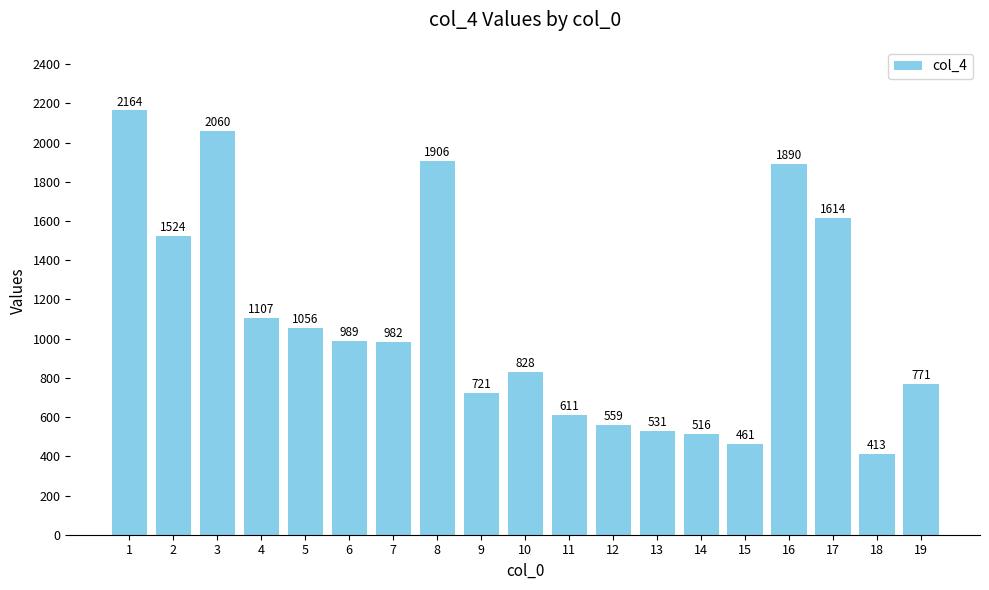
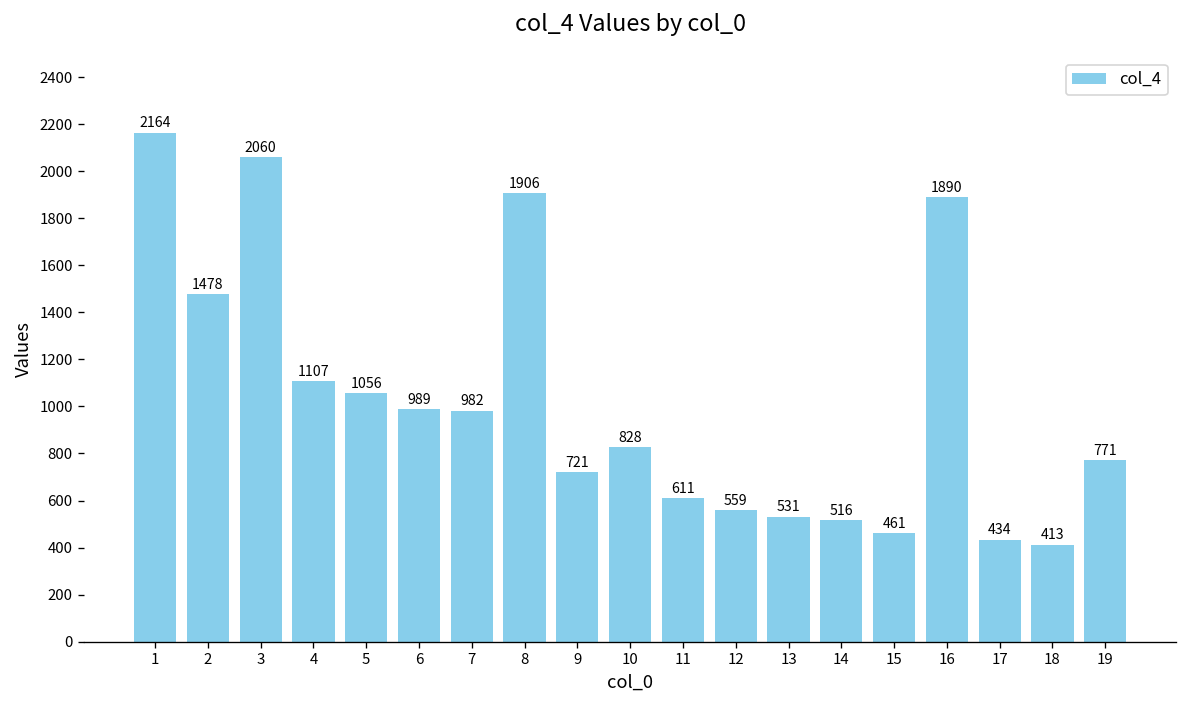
2: 1524 -> 1478
17: 1614 -> 434
